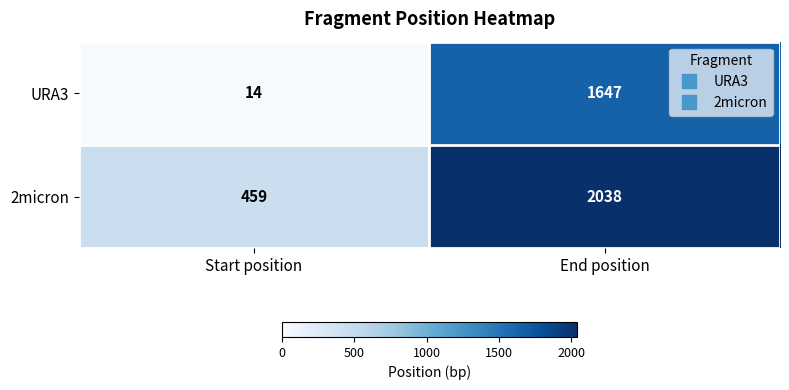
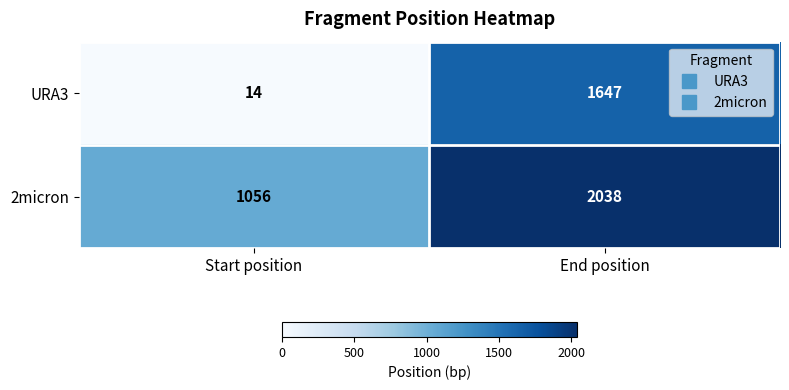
2micron, Start position: 459 -> 1056
